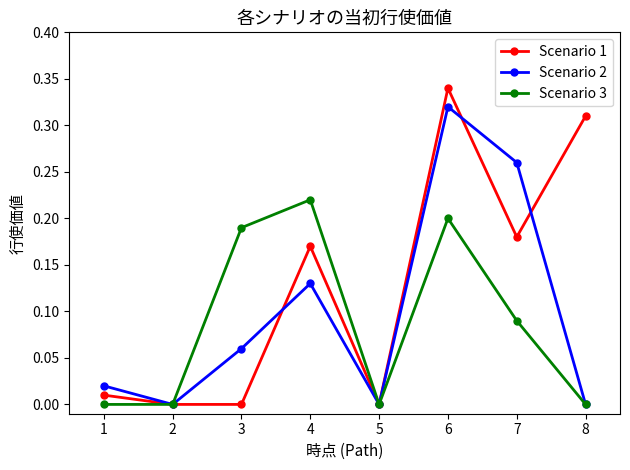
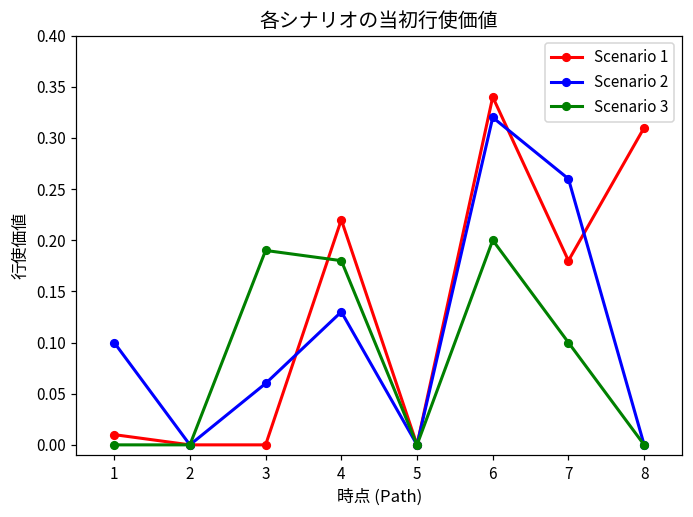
Scenario 2, 1: 0.02 -> 0.10
Scenario 1, 4: 0.17 -> 0.22
Scenario 3, 4: 0.22 -> 0.18
Scenario 3, 7: 0.09 -> 0.10
